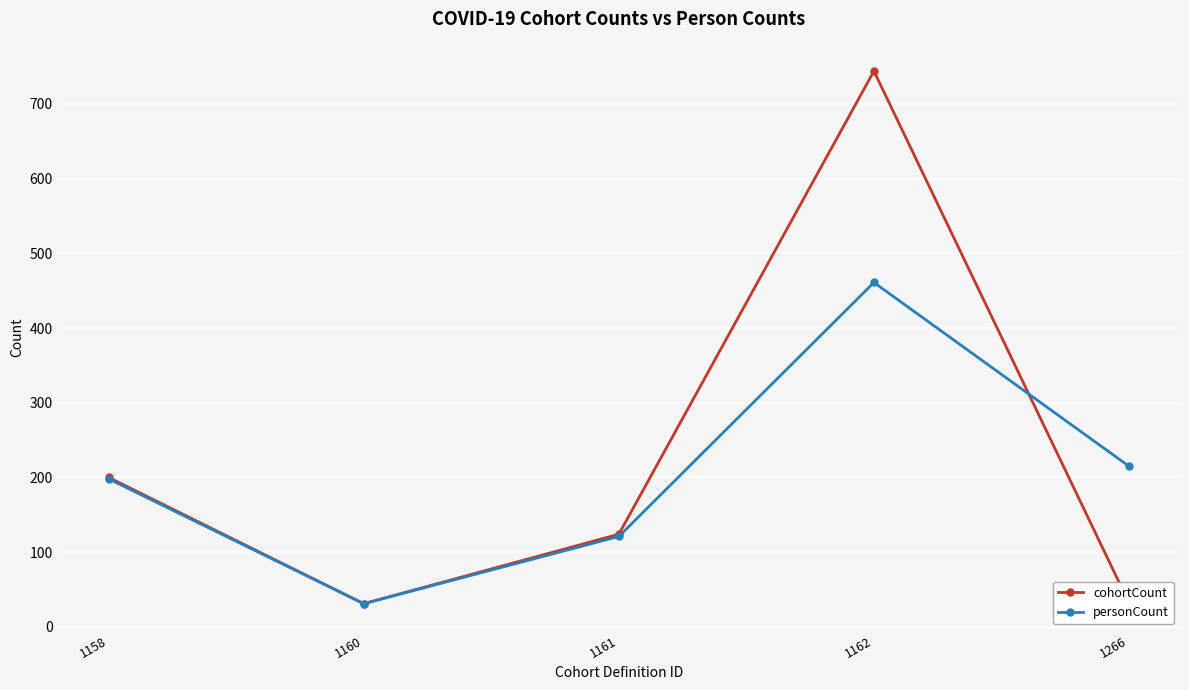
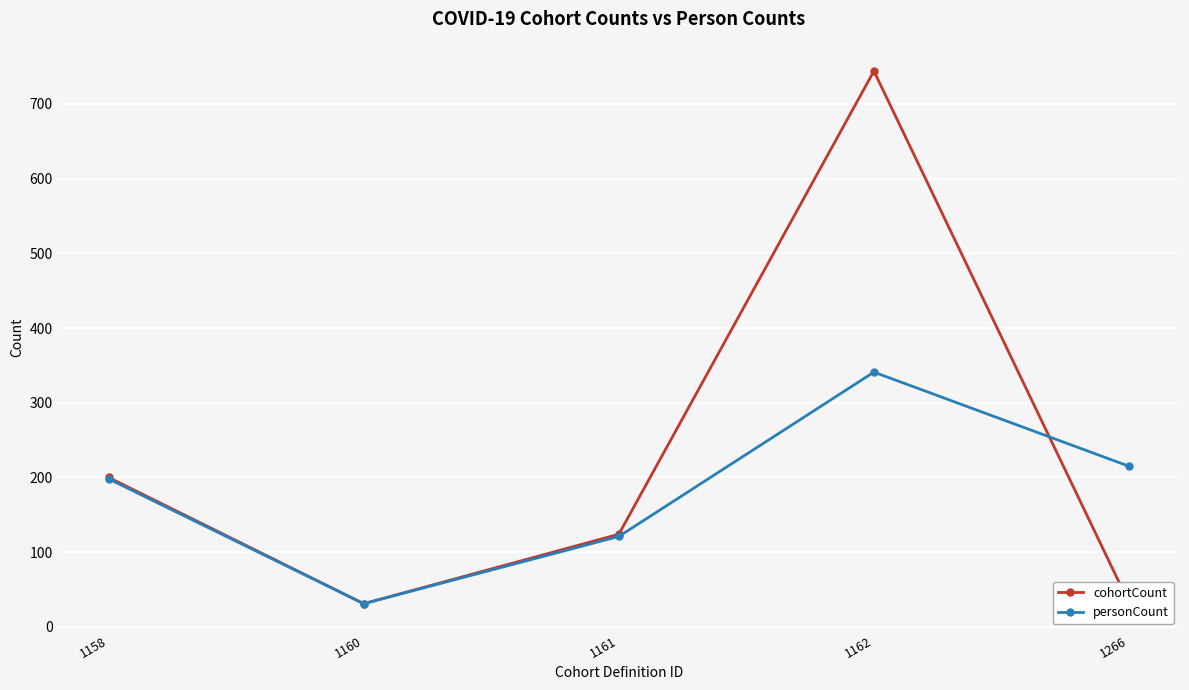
personCount, 1162: 460 -> 340
